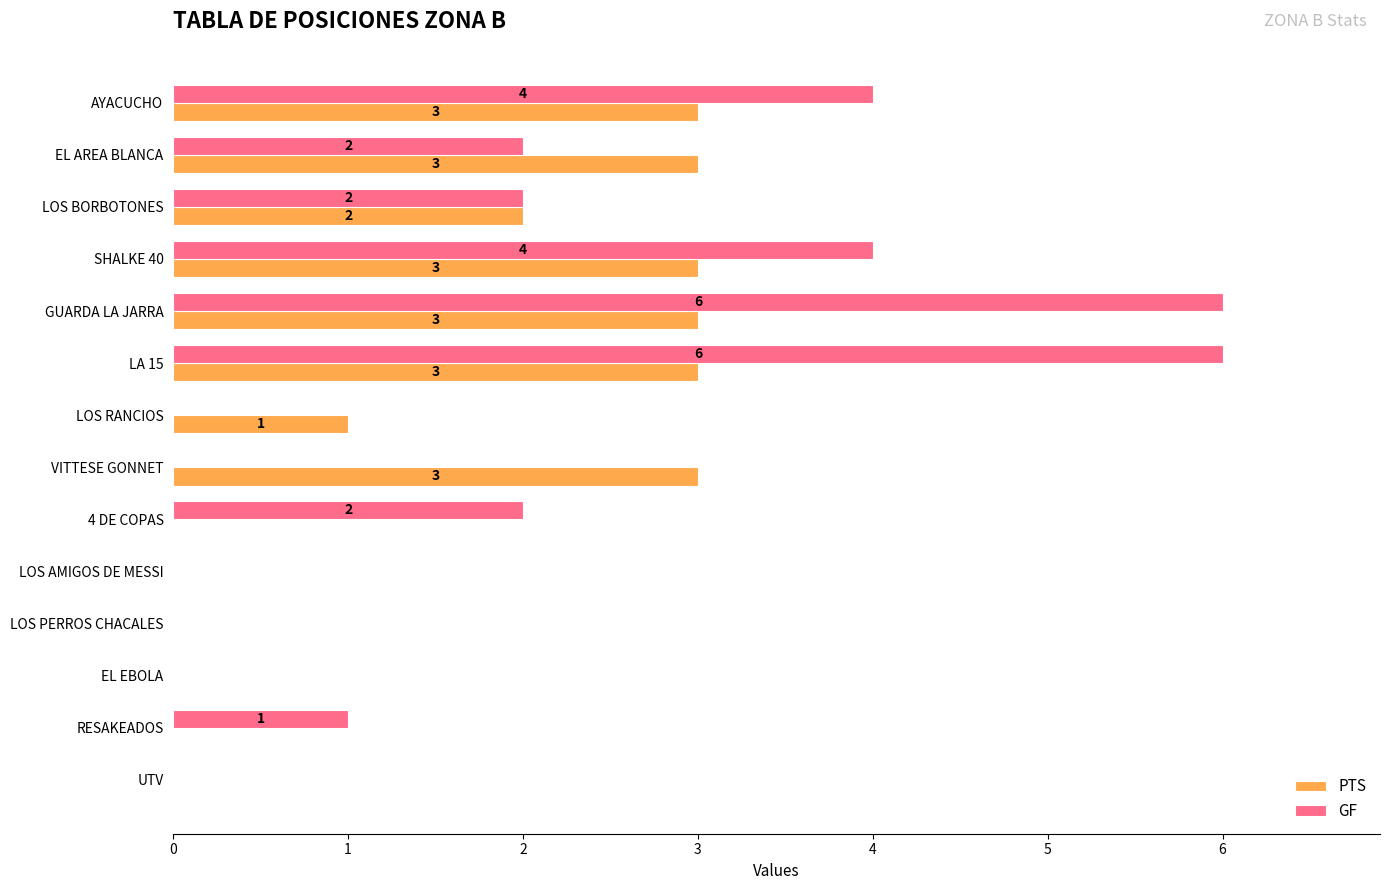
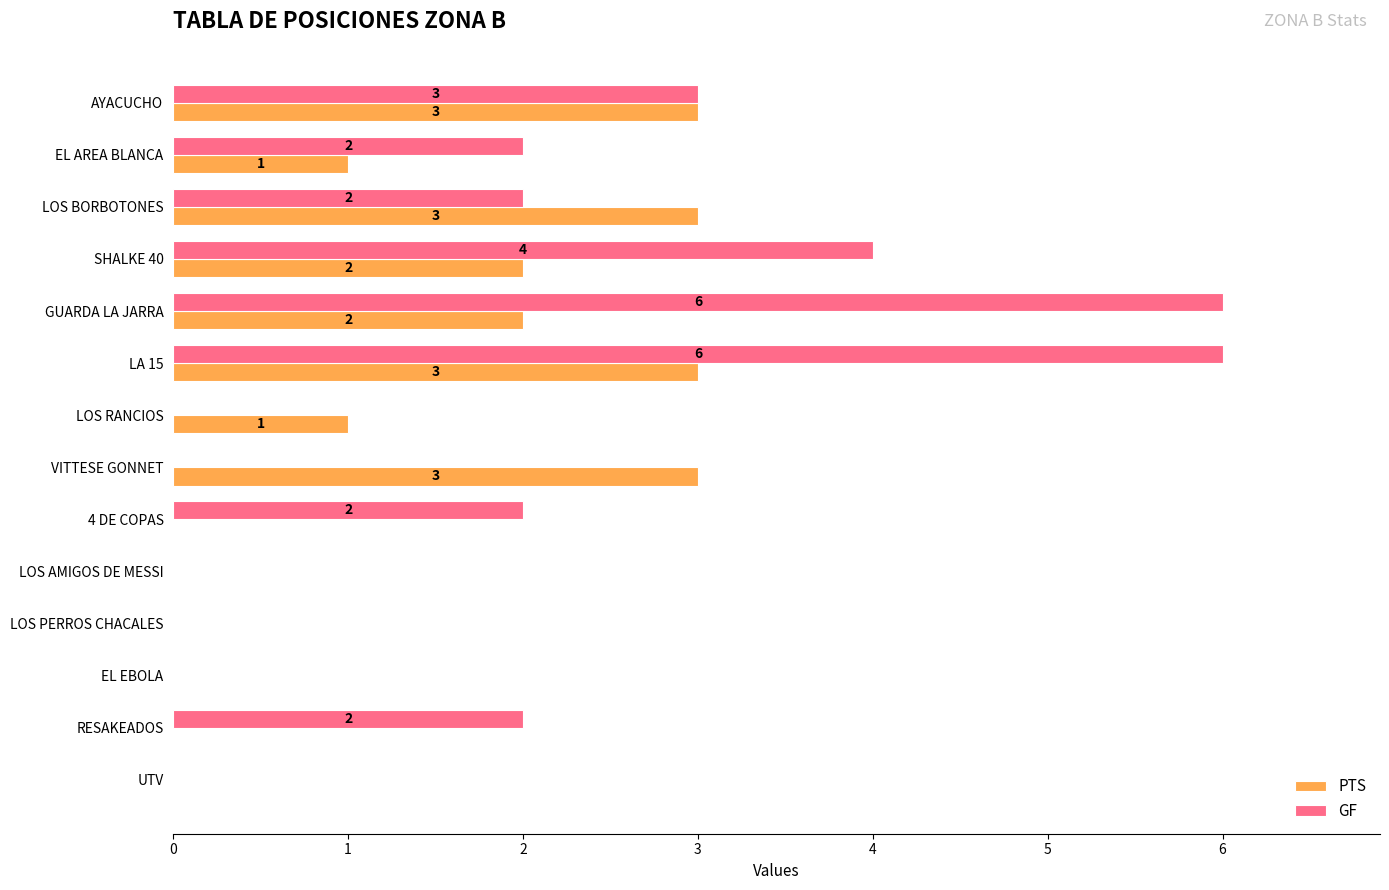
GF, AYACUCHO: 4 -> 3
PTS, EL AREA BLANCA: 3 -> 1
PTS, LOS BORBOTONES: 2 -> 3
PTS, SHALKE 40: 3 -> 2
PTS, GUARDA LA JARRA: 3 -> 2
GF, RESAKEADOS: 1 -> 2
